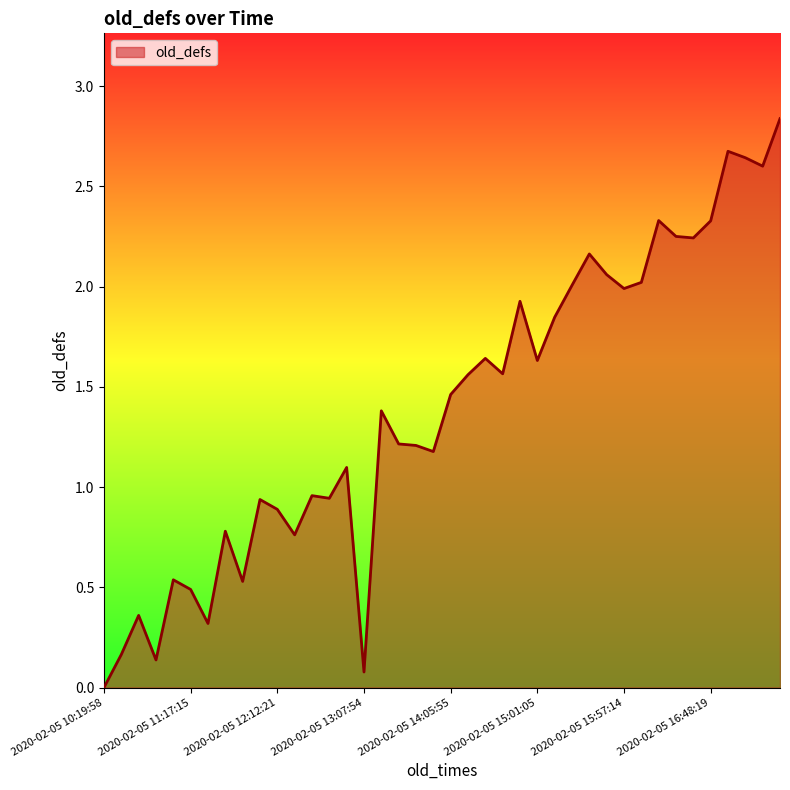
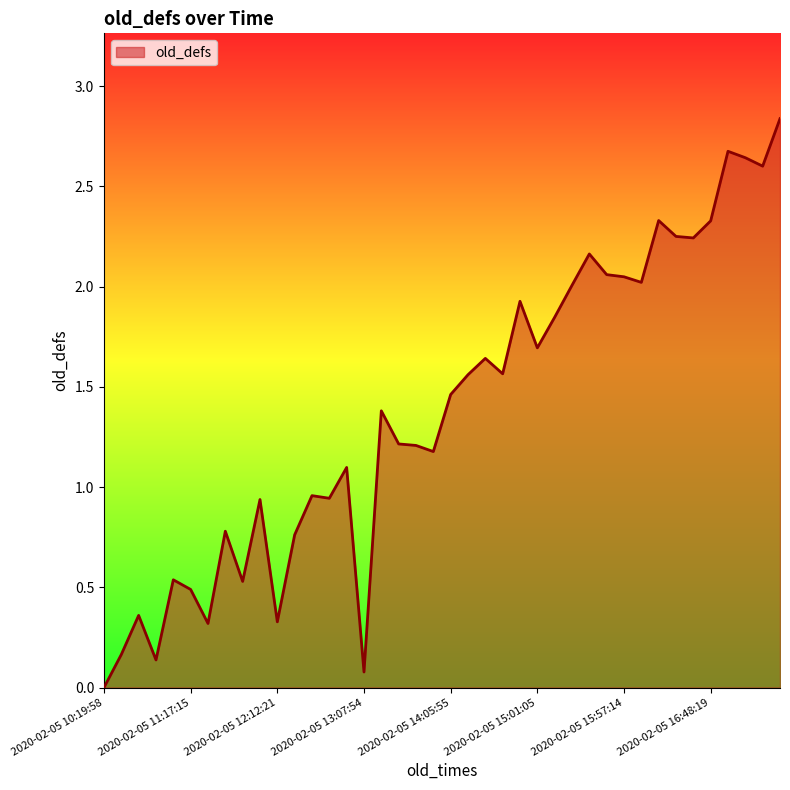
2020-02-05 12:12:21: 0.89 -> 0.33
2020-02-05 15:01:05: 1.63 -> 1.69
2020-02-05 15:57:14: 1.99 -> 2.05
